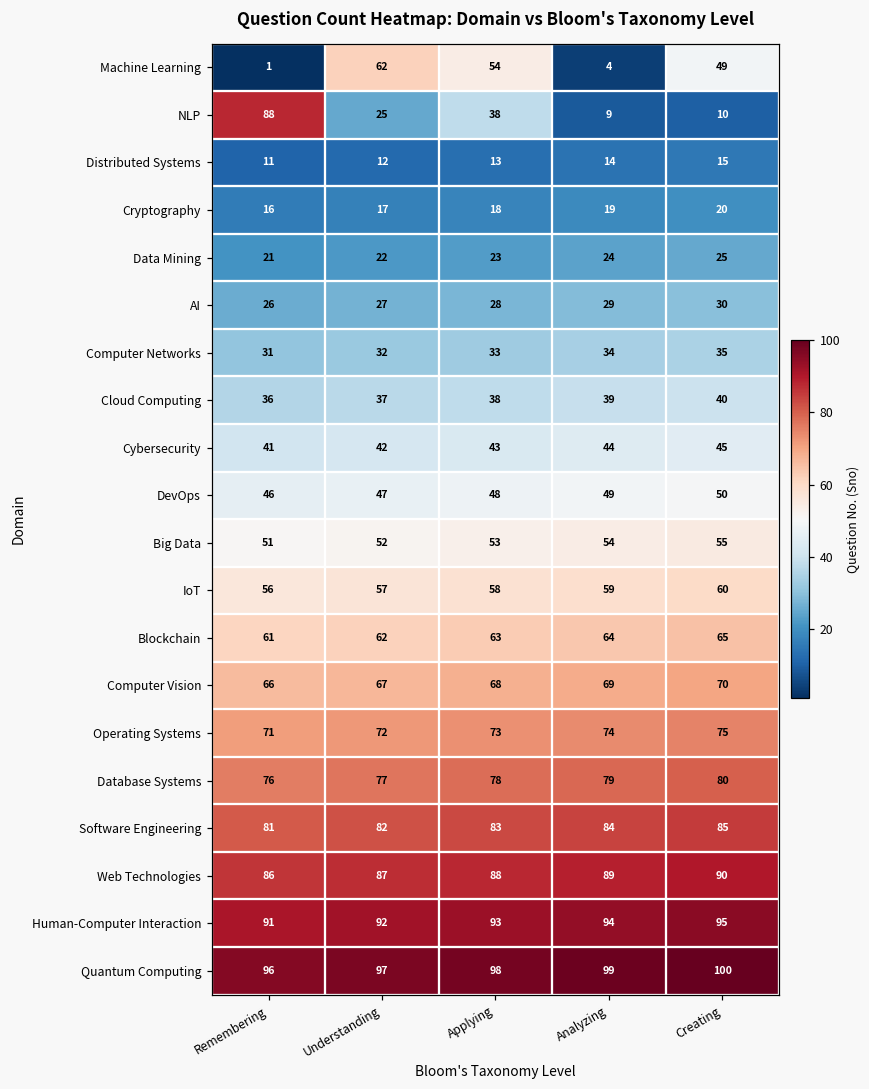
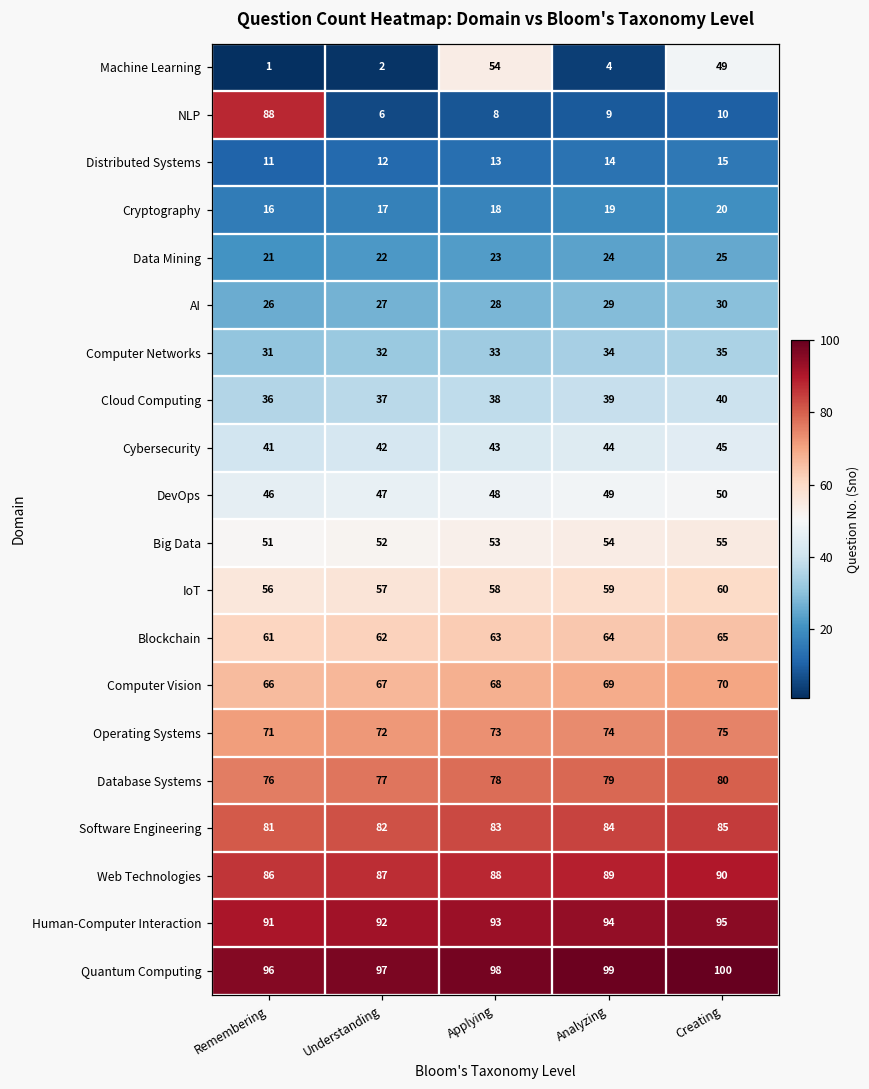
Machine Learning, Understanding: 62 -> 2
NLP, Understanding: 25 -> 6
NLP, Applying: 38 -> 8
